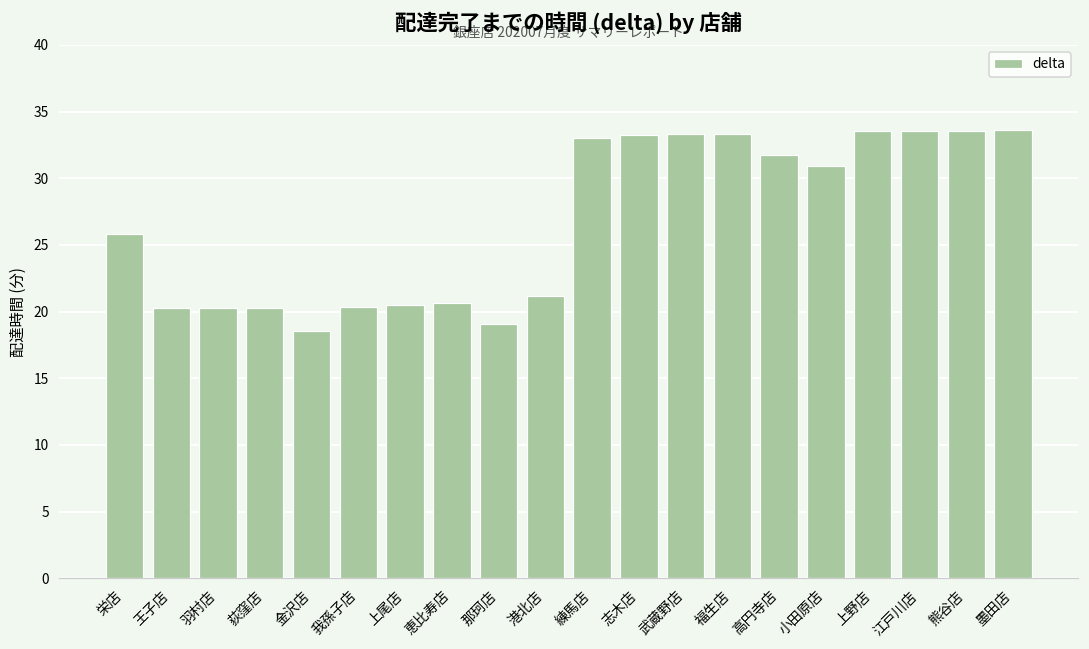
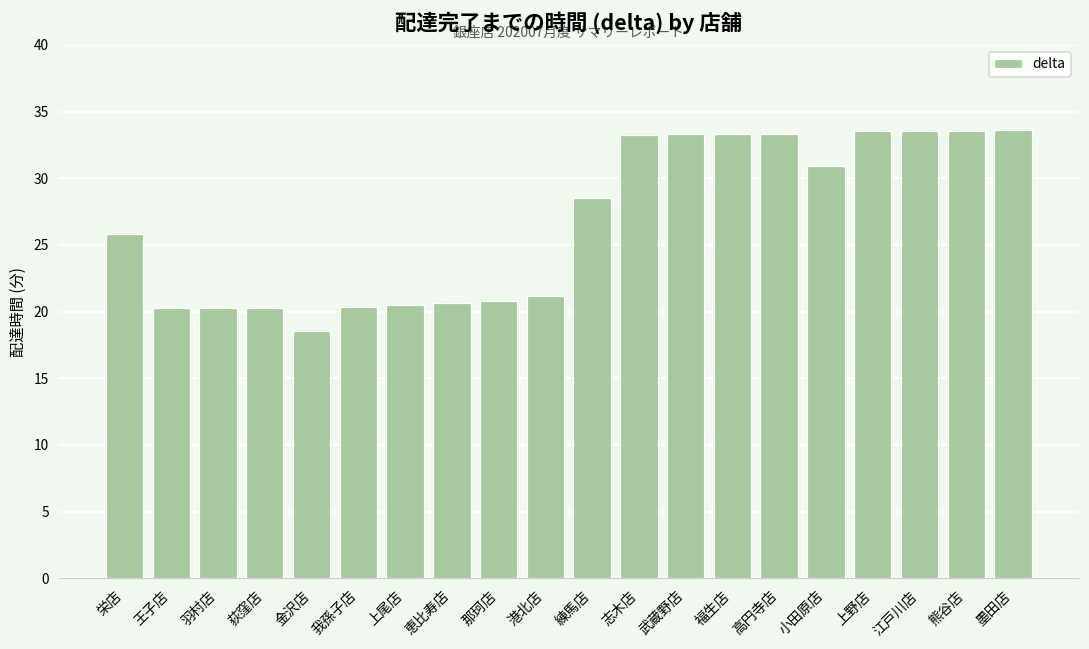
那珂店: 19.1 -> 20.8
練馬店: 33.1 -> 28.6
高円寺店: 31.8 -> 33.3
